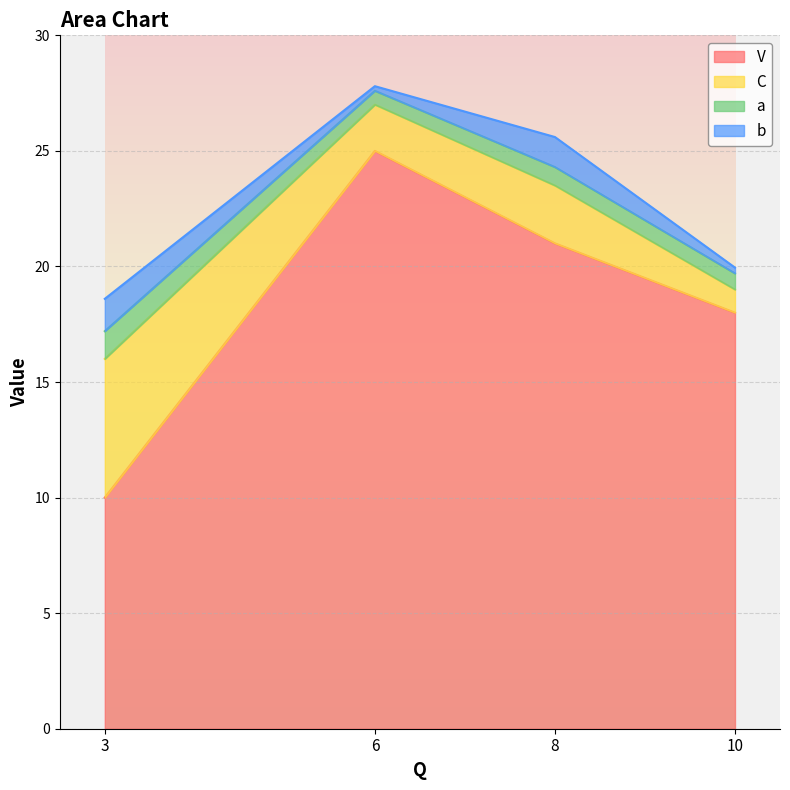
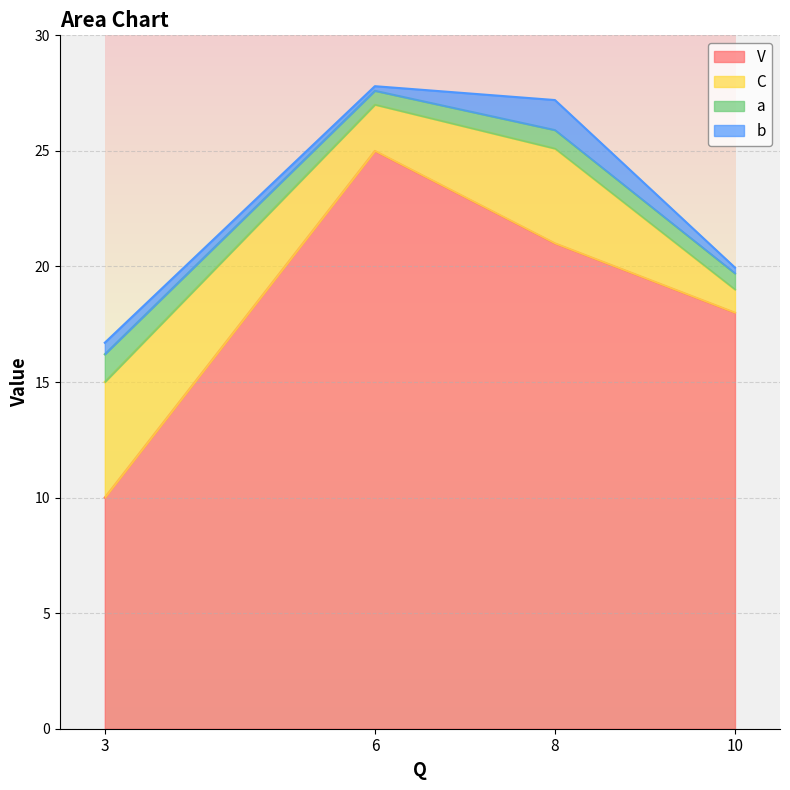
C, 3: 6 -> 5
b, 3: 1.4 -> 0.5
C, 8: 2.5 -> 4.1
